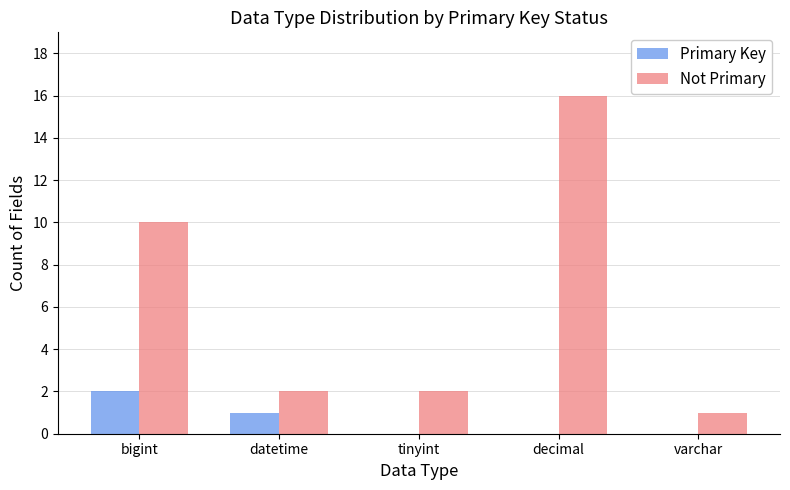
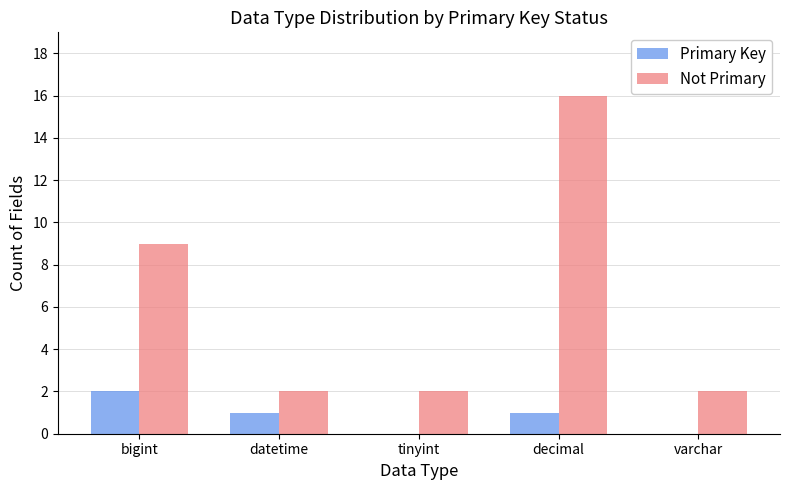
Not Primary, bigint: 10 -> 9
Primary Key, decimal: 0 -> 1
Not Primary, varchar: 1 -> 2
